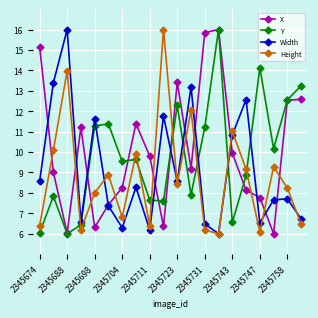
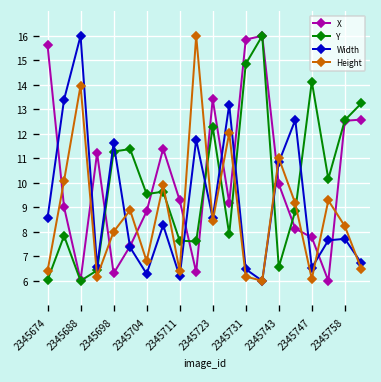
X, 2345674: 15.2 -> 15.6
X, 2345704: 8.3 -> 8.8
X, 2345711: 9.8 -> 9.3
Y, 2345731: 11.2 -> 14.9
